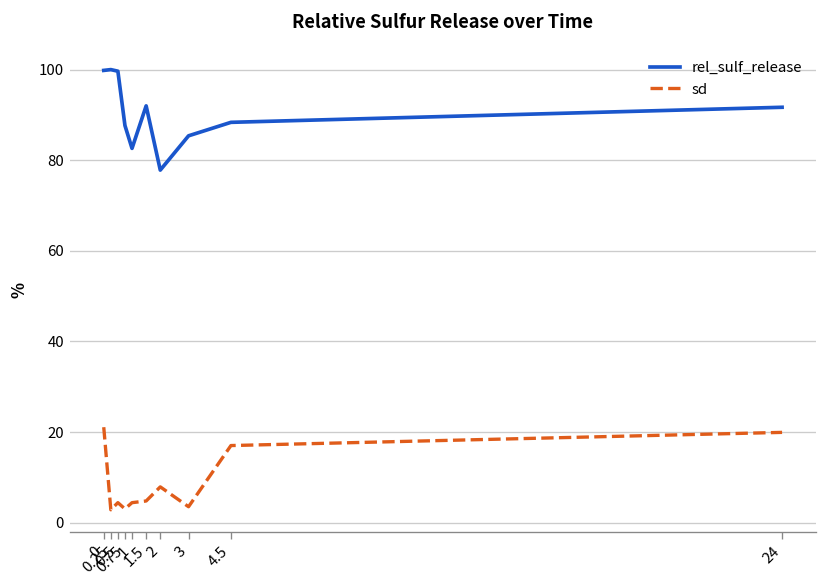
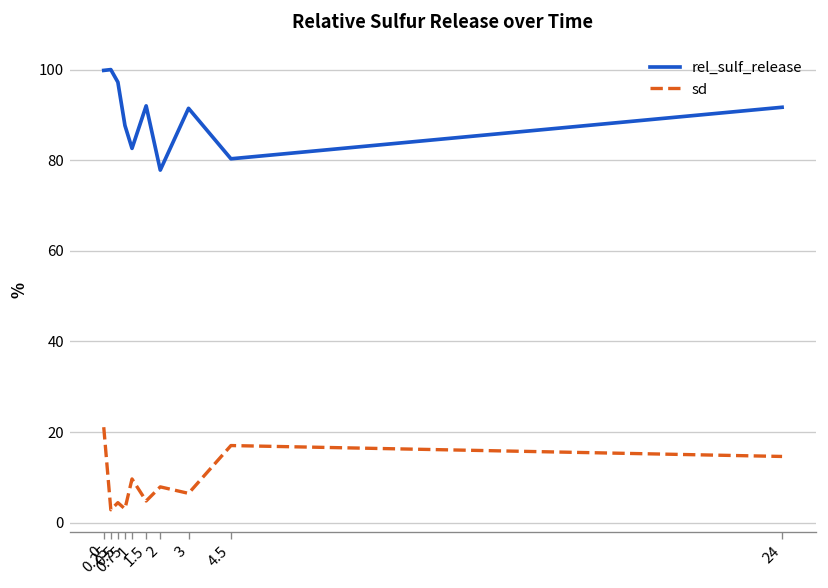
rel_sulf_release, 0.5: 100 -> 97
sd, 1: 4 -> 10
rel_sulf_release, 3: 85 -> 91
sd, 3: 4 -> 6
rel_sulf_release, 4.5: 88 -> 80
sd, 24: 20 -> 15
